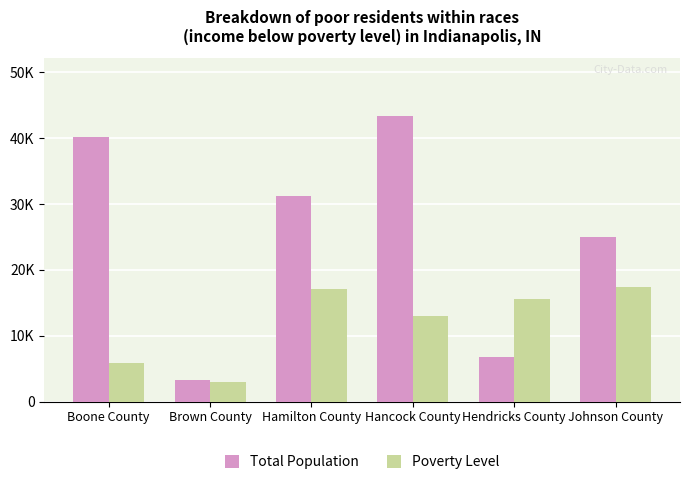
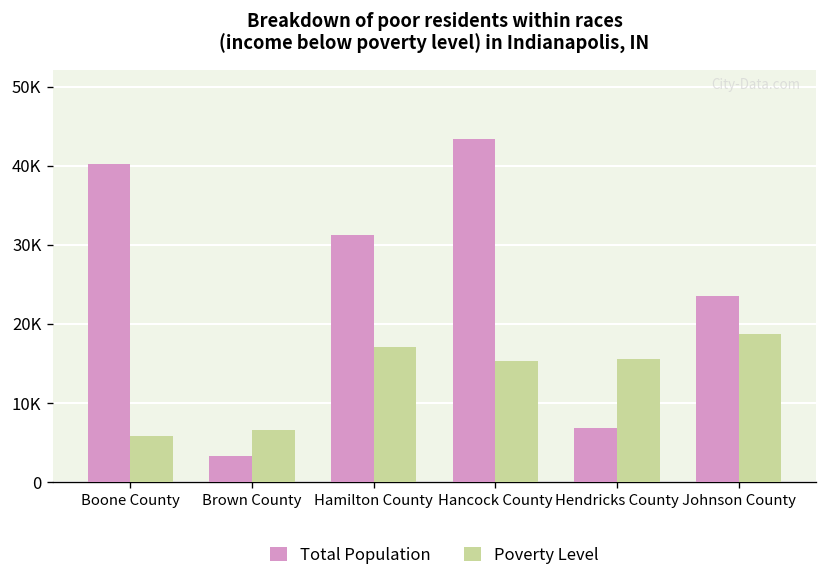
Poverty Level, Brown County: 3000 -> 7000
Poverty Level, Hancock County: 13000 -> 15000
Total Population, Johnson County: 25000 -> 23000
Poverty Level, Johnson County: 17000 -> 19000
